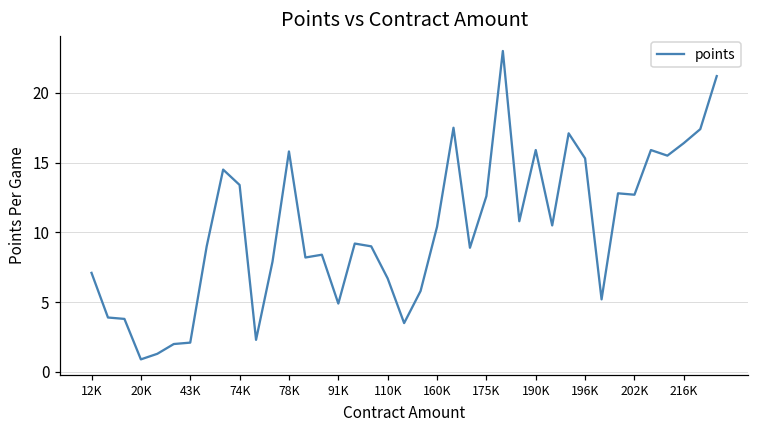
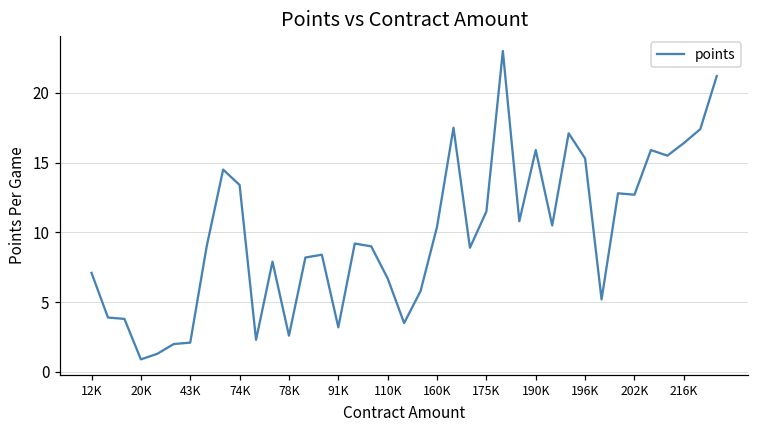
78K: 15.8 -> 2.6
91K: 4.9 -> 3.2
175K: 12.6 -> 11.5
